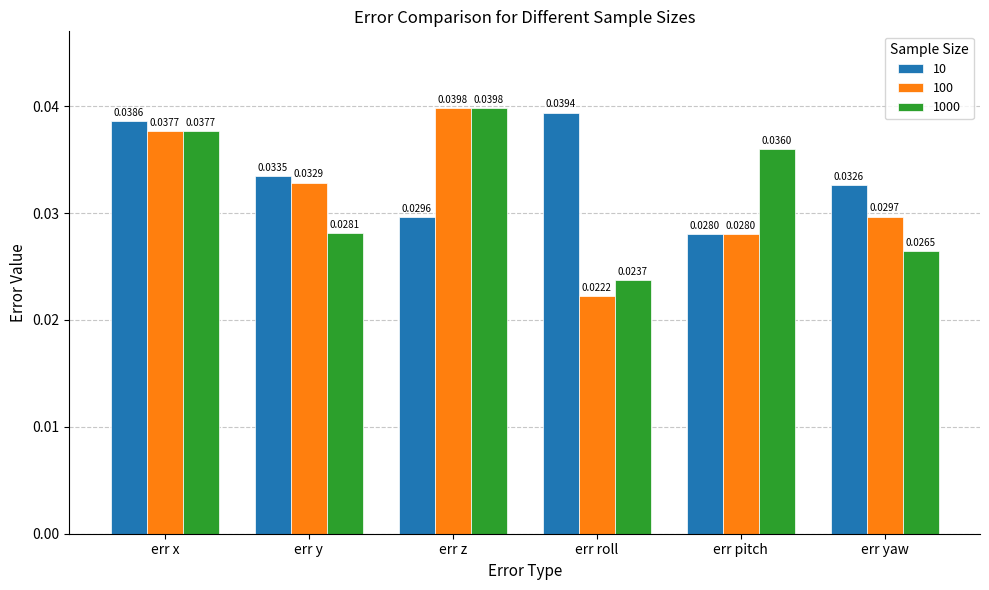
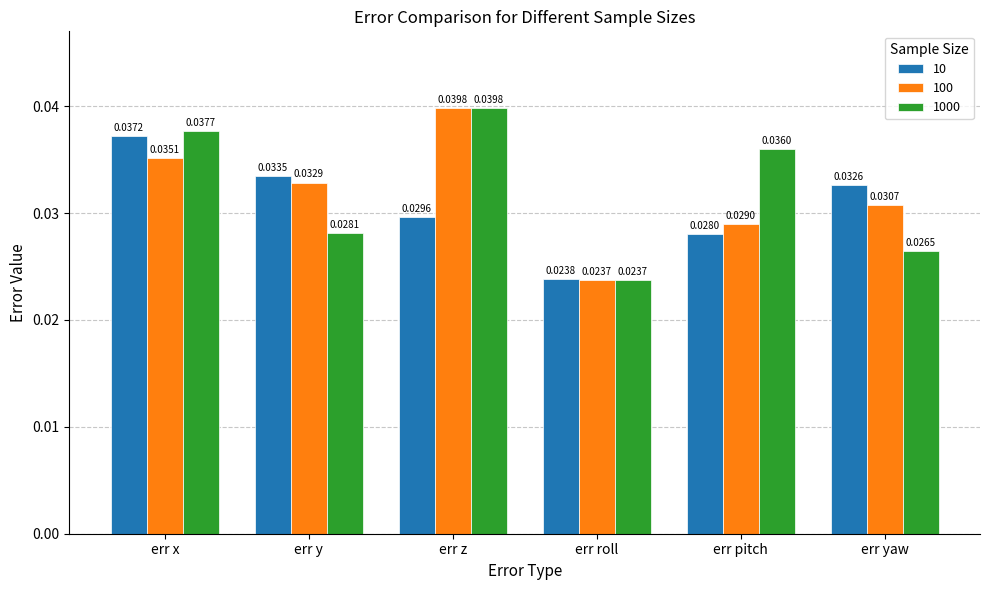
10, err x: 0.0386 -> 0.0372
100, err x: 0.0377 -> 0.0351
10, err roll: 0.0394 -> 0.0238
100, err roll: 0.0222 -> 0.0237
100, err pitch: 0.0280 -> 0.0290
100, err yaw: 0.0297 -> 0.0307
